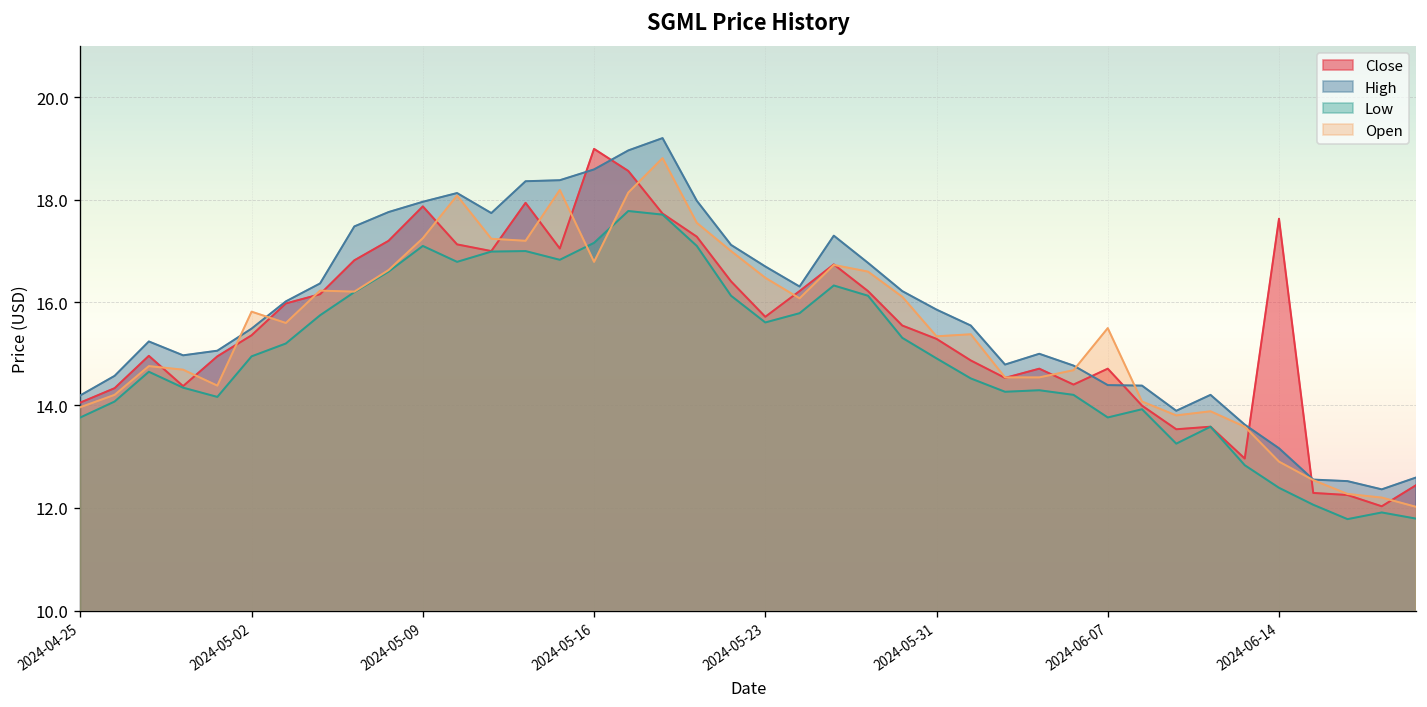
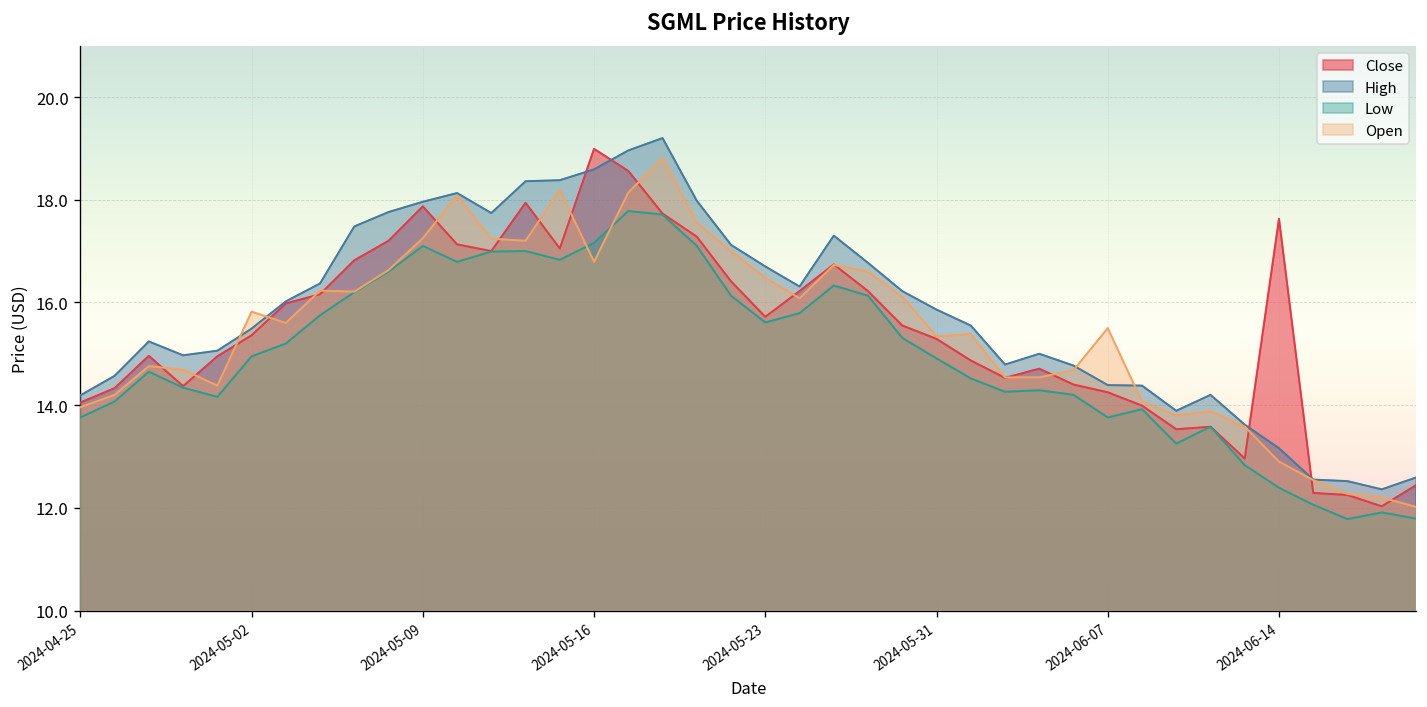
Close, 2024-06-07: 14.7 -> 14.3
